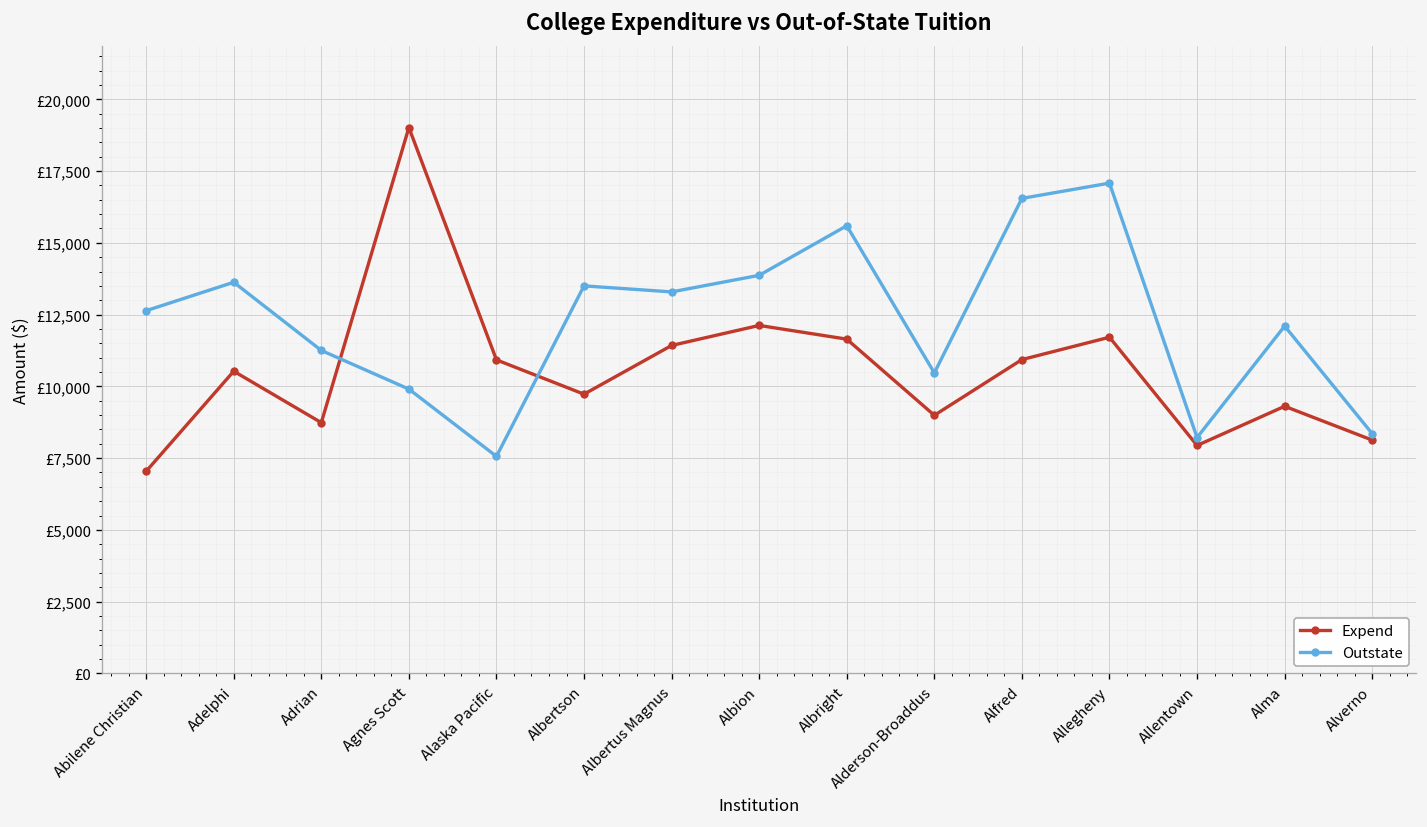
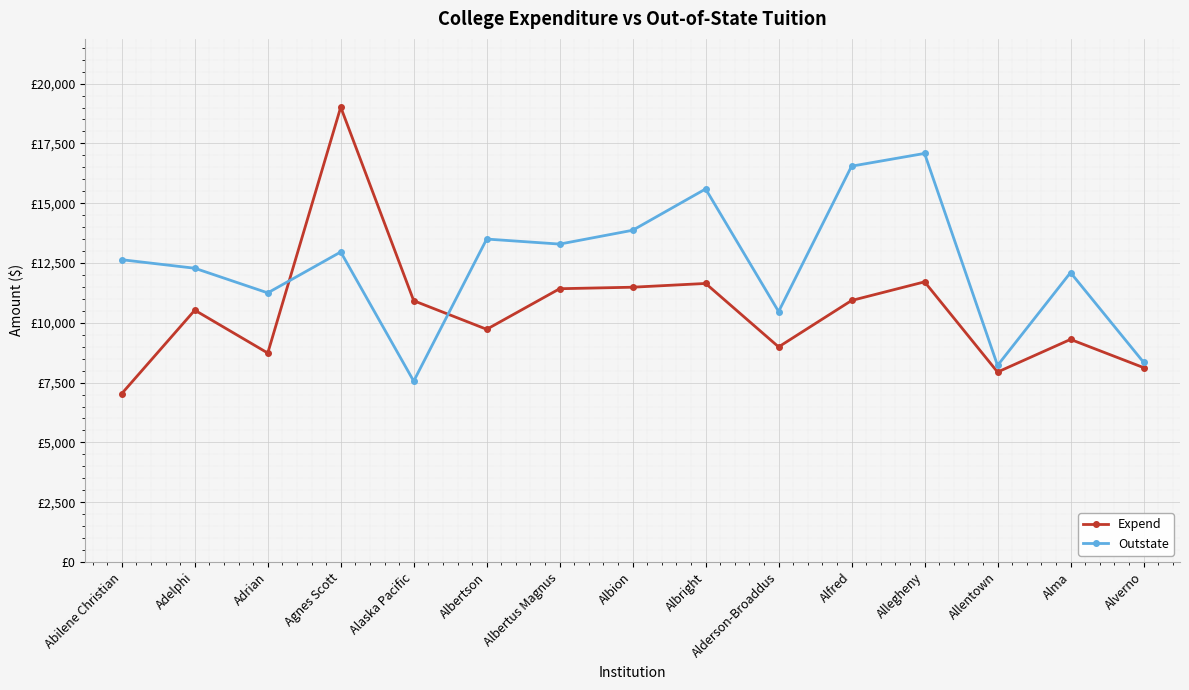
Outstate, Adelphi: £13,600 -> £12,300
Outstate, Agnes Scott: £9,900 -> £13,000
Expend, Albion: £12,100 -> £11,500
